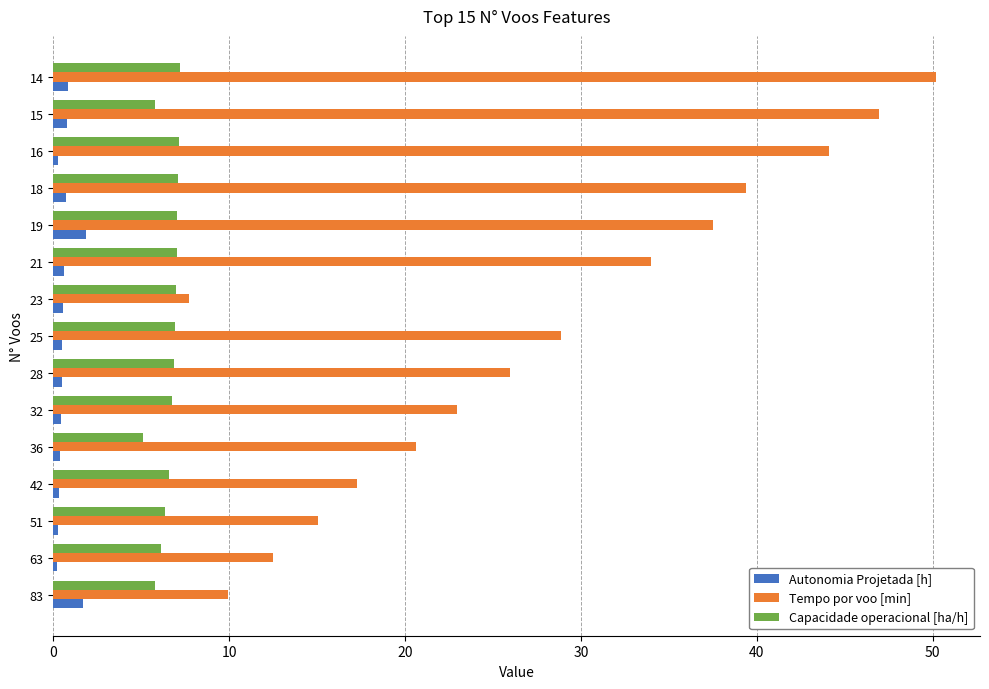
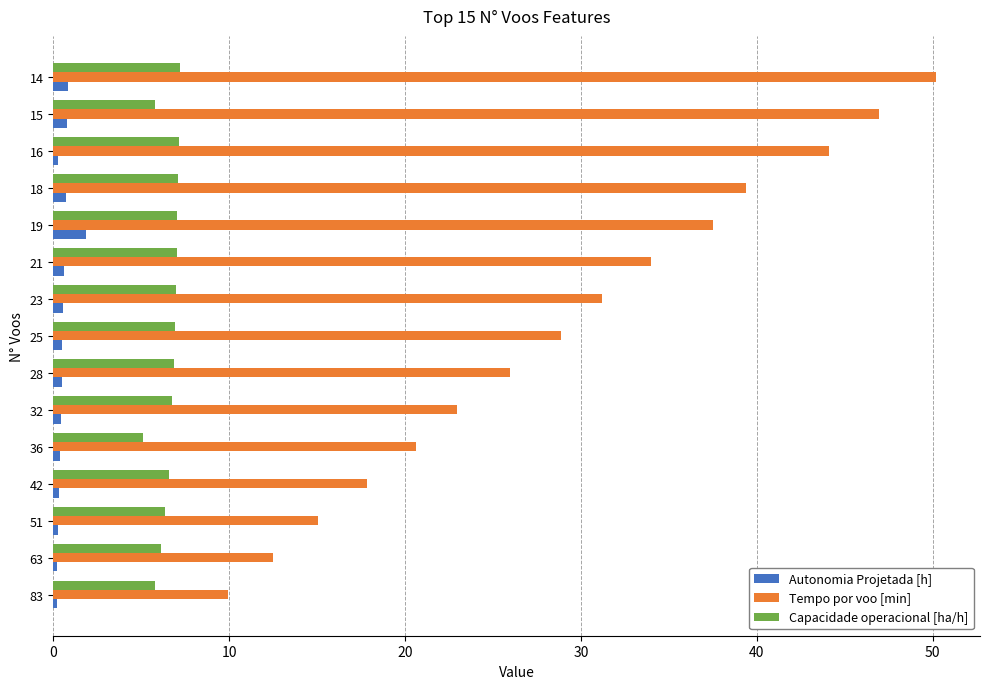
Tempo por voo [min], 23: 7.7 -> 31.2
Tempo por voo [min], 42: 17.3 -> 17.9
Autonomia Projetada [h], 83: 1.7 -> 0.2
